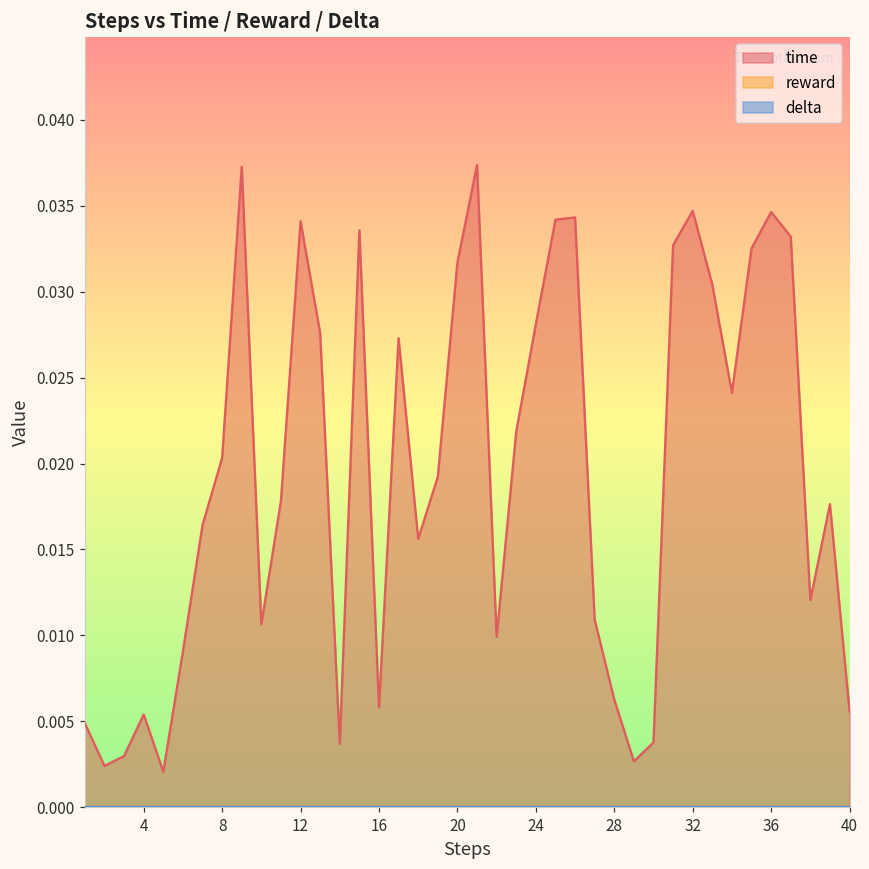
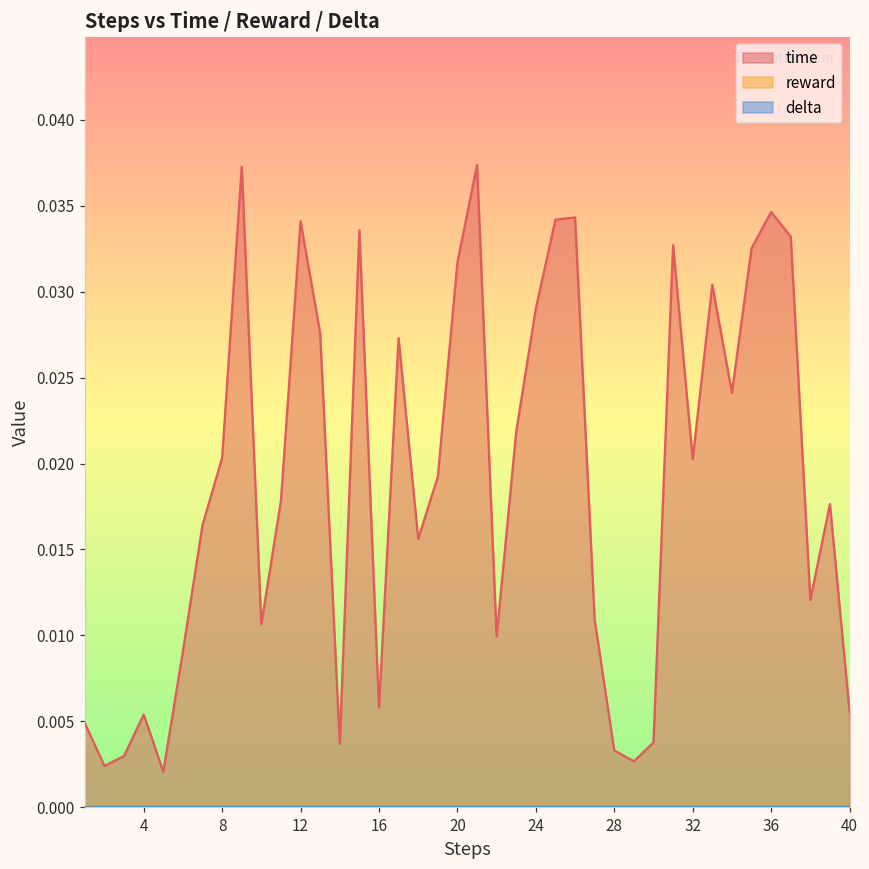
time, 24: 0.0281 -> 0.0290
time, 28: 0.0063 -> 0.0033
time, 32: 0.0347 -> 0.0203
